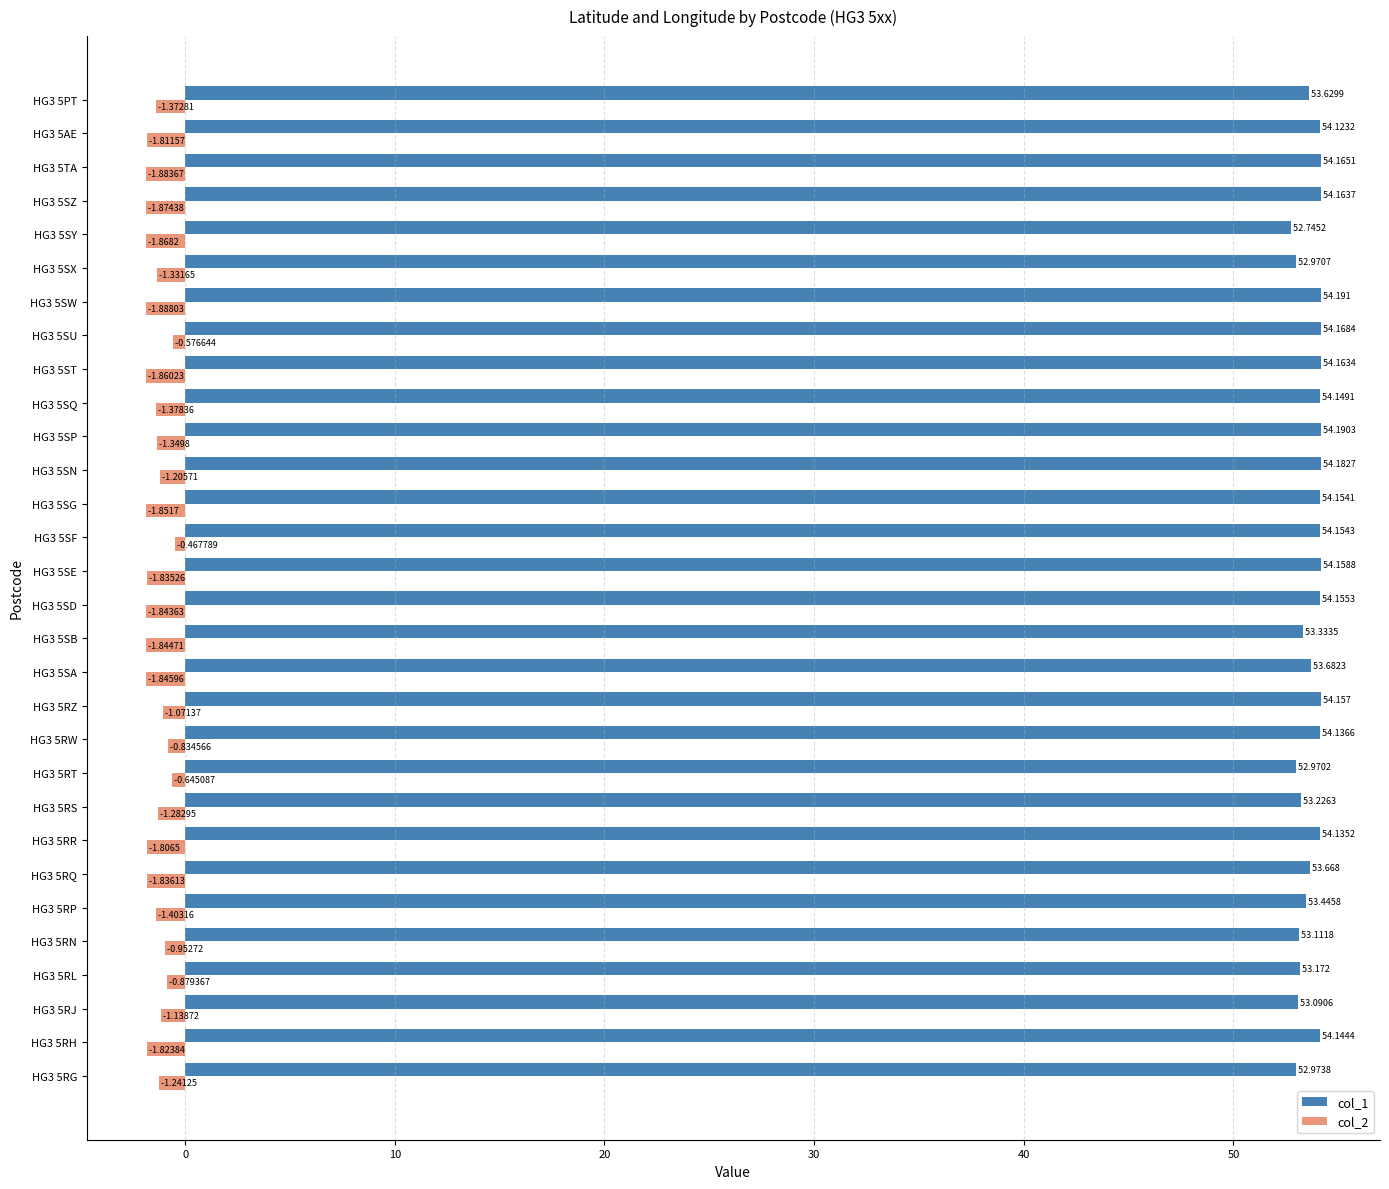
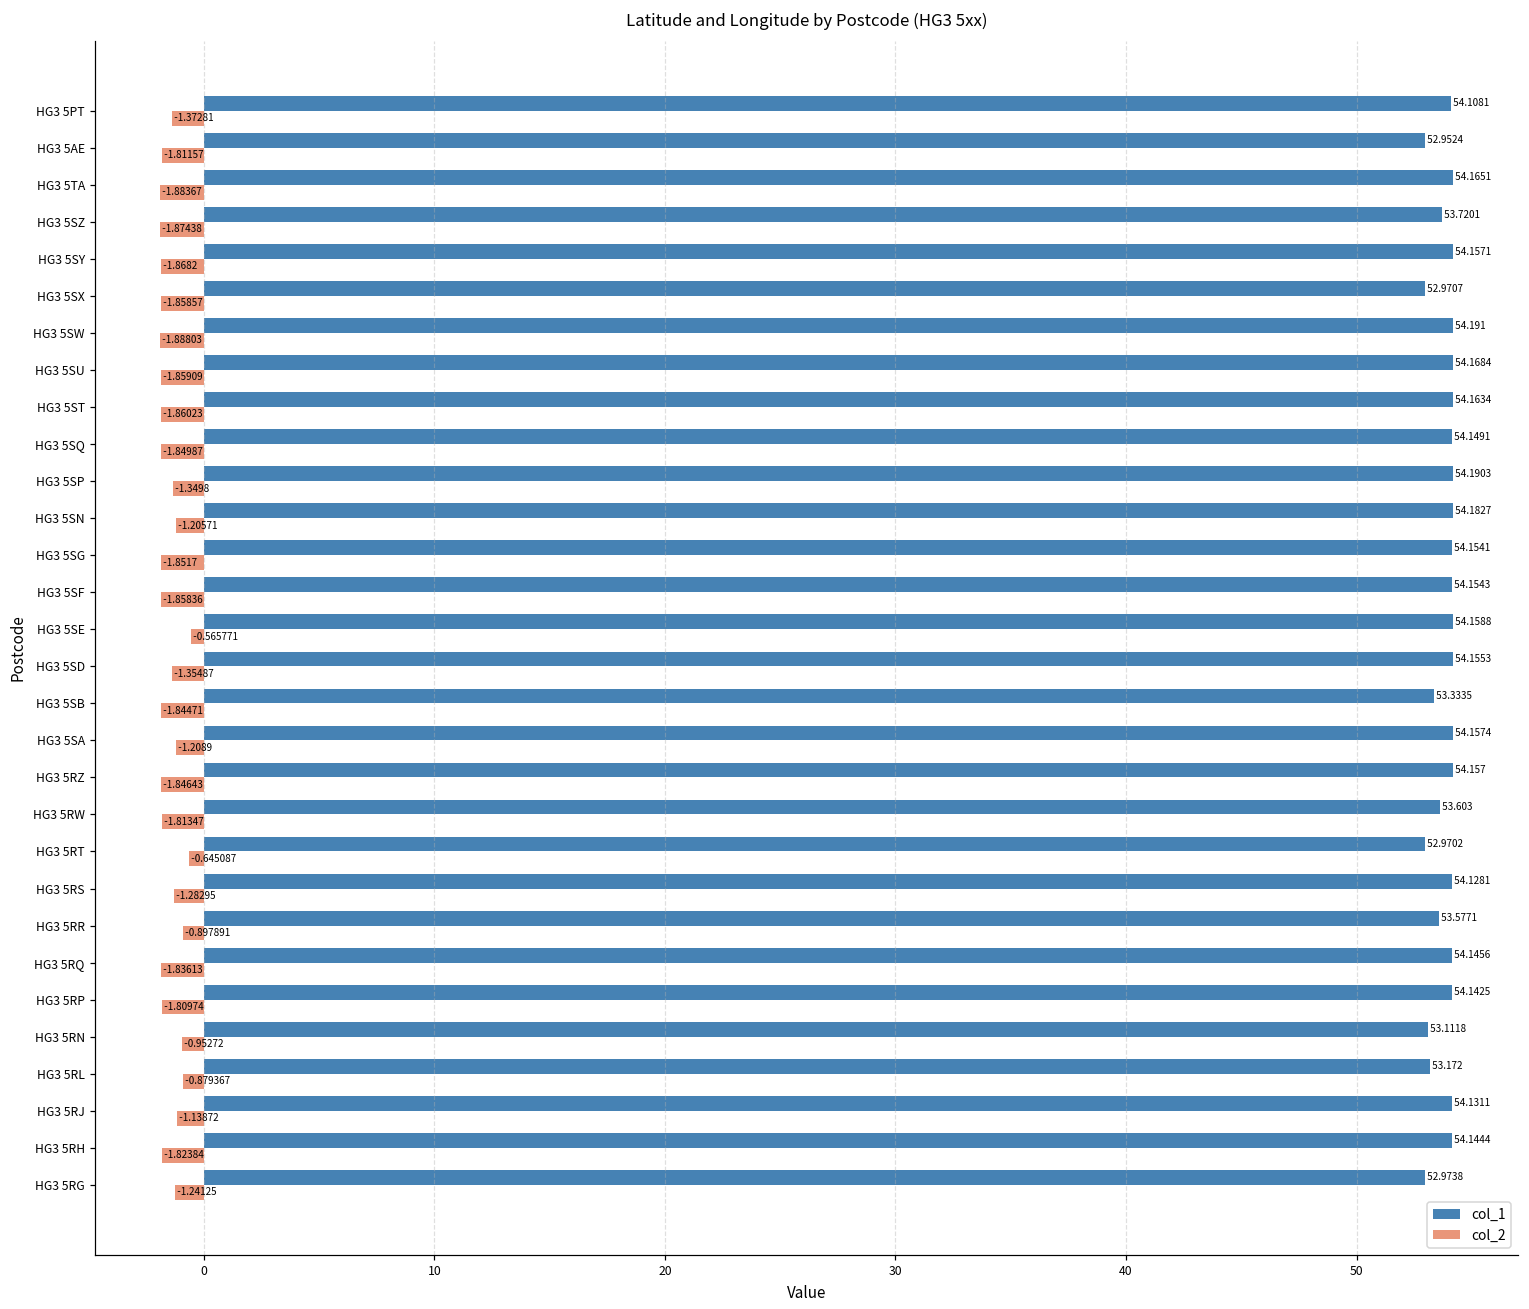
col_1, HG3 5PT: 53.6299 -> 54.1081
col_1, HG3 5AE: 54.1232 -> 52.9524
col_1, HG3 5SZ: 54.1637 -> 53.7201
col_1, HG3 5SY: 52.7452 -> 54.1571
col_2, HG3 5SX: -1.33165 -> -1.85857
col_2, HG3 5SU: -0.576644 -> -1.85909
col_2, HG3 5SQ: -1.37836 -> -1.84987
col_2, HG3 5SF: -0.467789 -> -1.85836
col_2, HG3 5SE: -1.83526 -> -0.565771
col_2, HG3 5SD: -1.84363 -> -1.35487
col_1, HG3 5SA: 53.6823 -> 54.1574
col_2, HG3 5SA: -1.84596 -> -1.2089
col_2, HG3 5RZ: -1.07137 -> -1.84643
col_1, HG3 5RW: 54.1366 -> 53.603
col_2, HG3 5RW: -0.834566 -> -1.81347
col_1, HG3 5RS: 53.2263 -> 54.1281
col_1, HG3 5RR: 54.1352 -> 53.5771
col_2, HG3 5RR: -1.8065 -> -0.897891
col_1, HG3 5RQ: 53.668 -> 54.1456
col_1, HG3 5RP: 53.4458 -> 54.1425
col_2, HG3 5RP: -1.40316 -> -1.80974
col_1, HG3 5RJ: 53.0906 -> 54.1311
